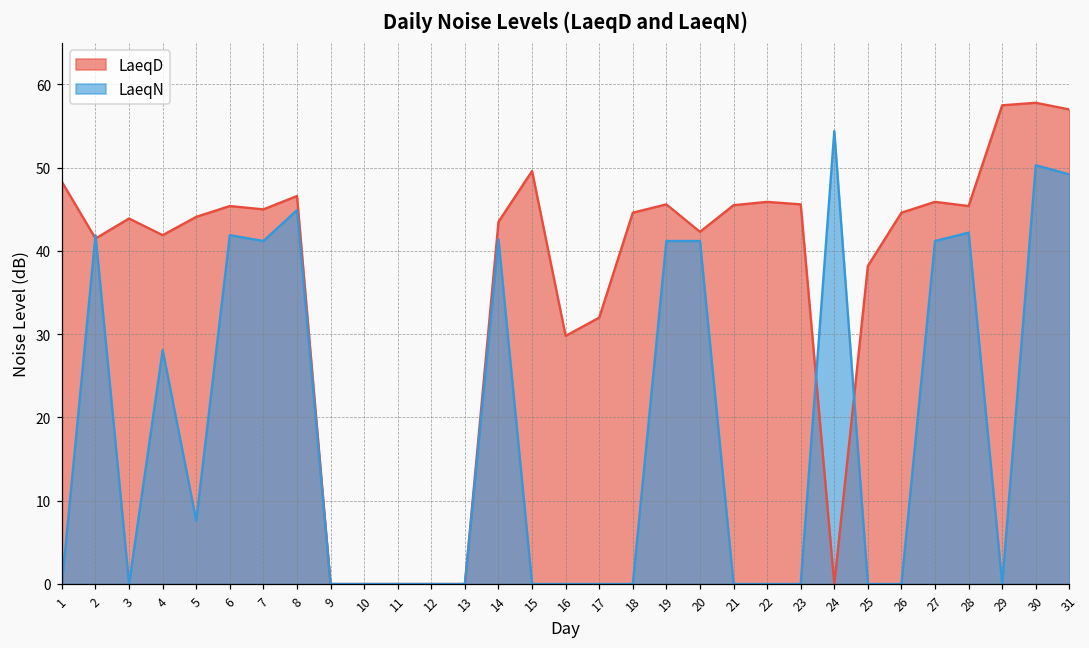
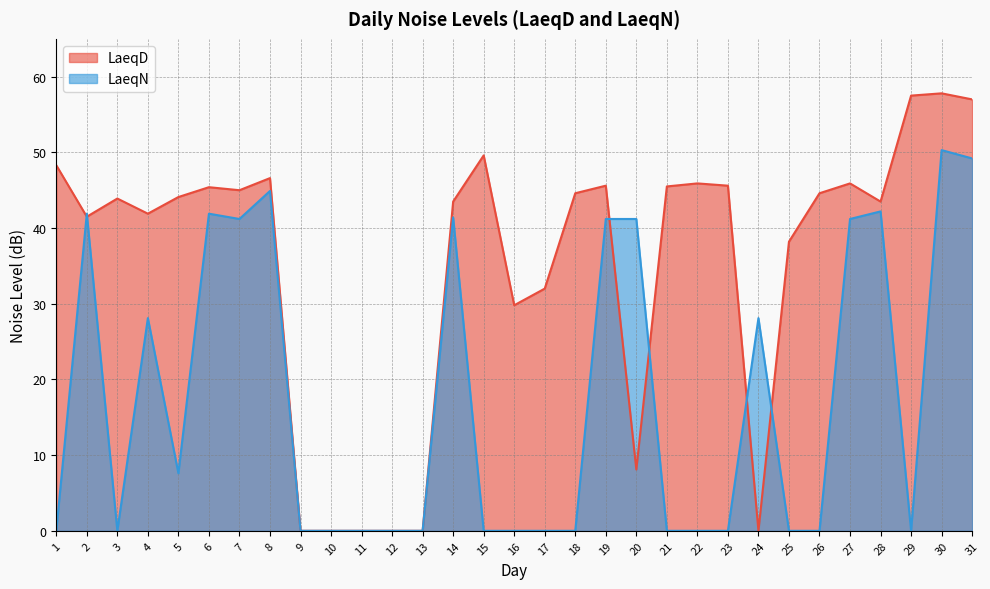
LaeqD, 20: 42 -> 8
LaeqN, 24: 54 -> 28
LaeqD, 28: 45 -> 44
